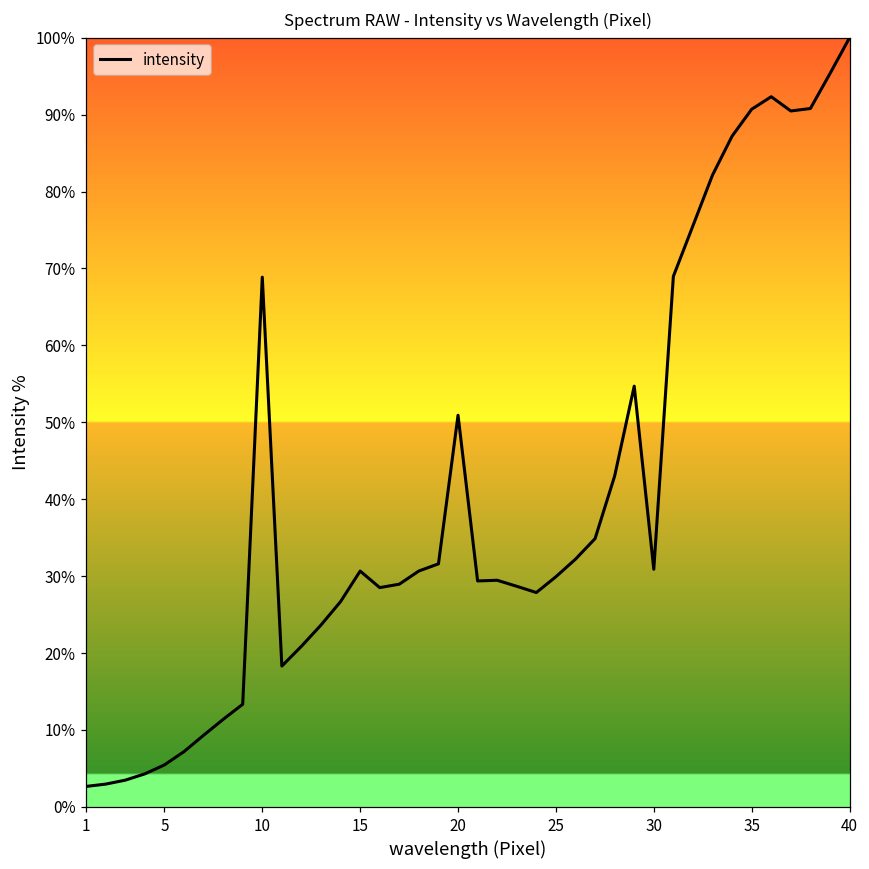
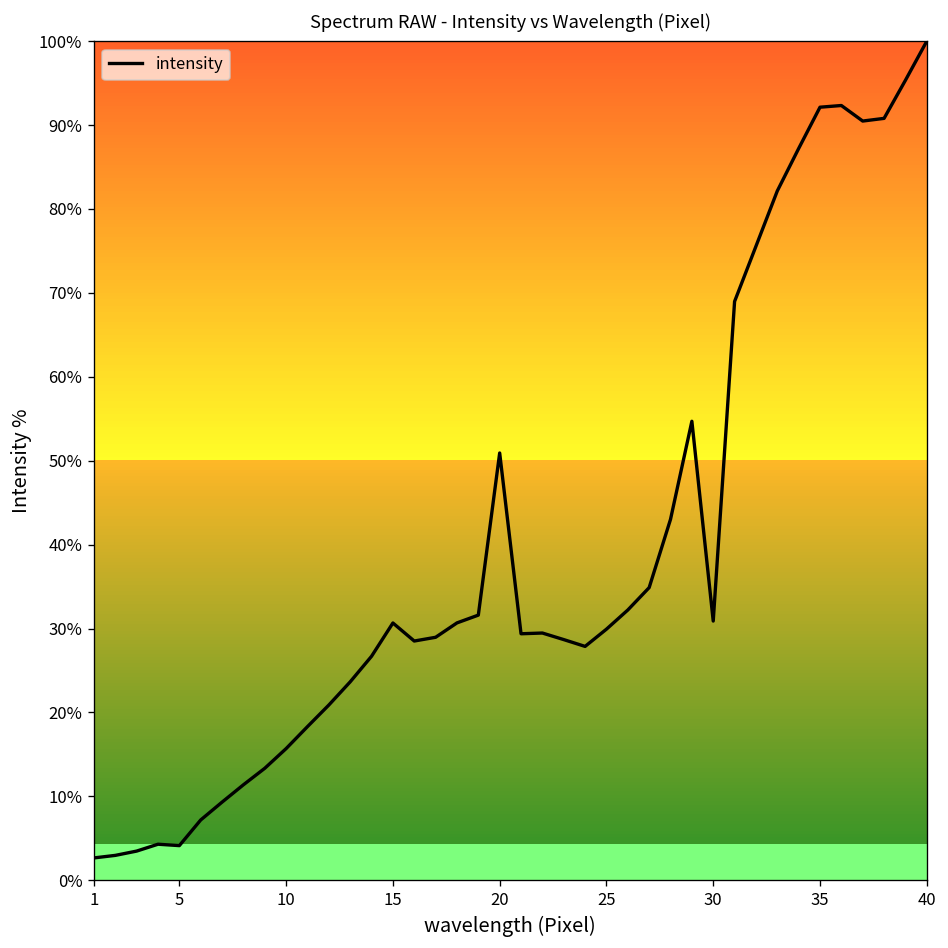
5: 5% -> 4%
10: 69% -> 16%
35: 91% -> 92%
